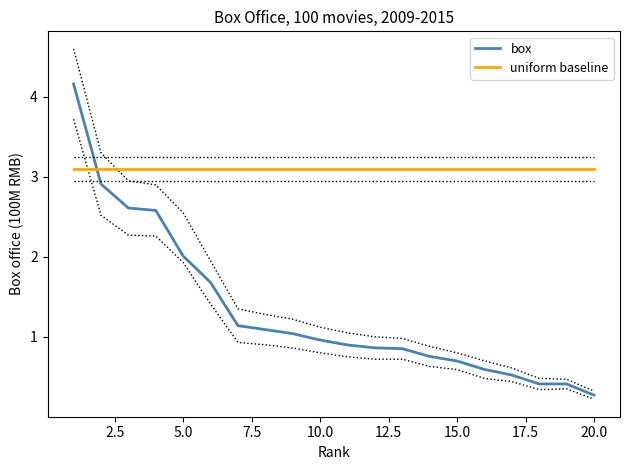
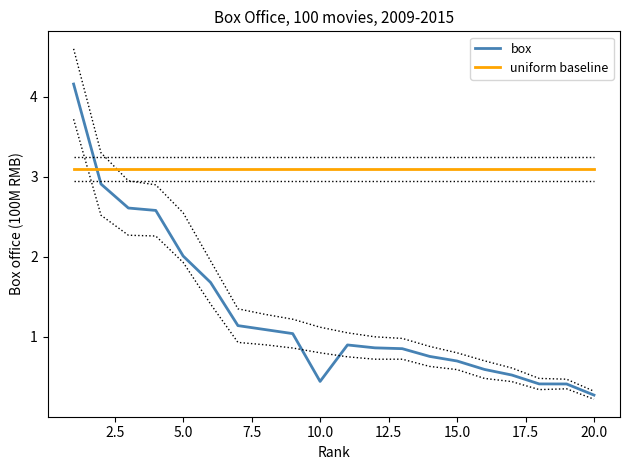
box, 10.0: 1.0 -> 0.4
